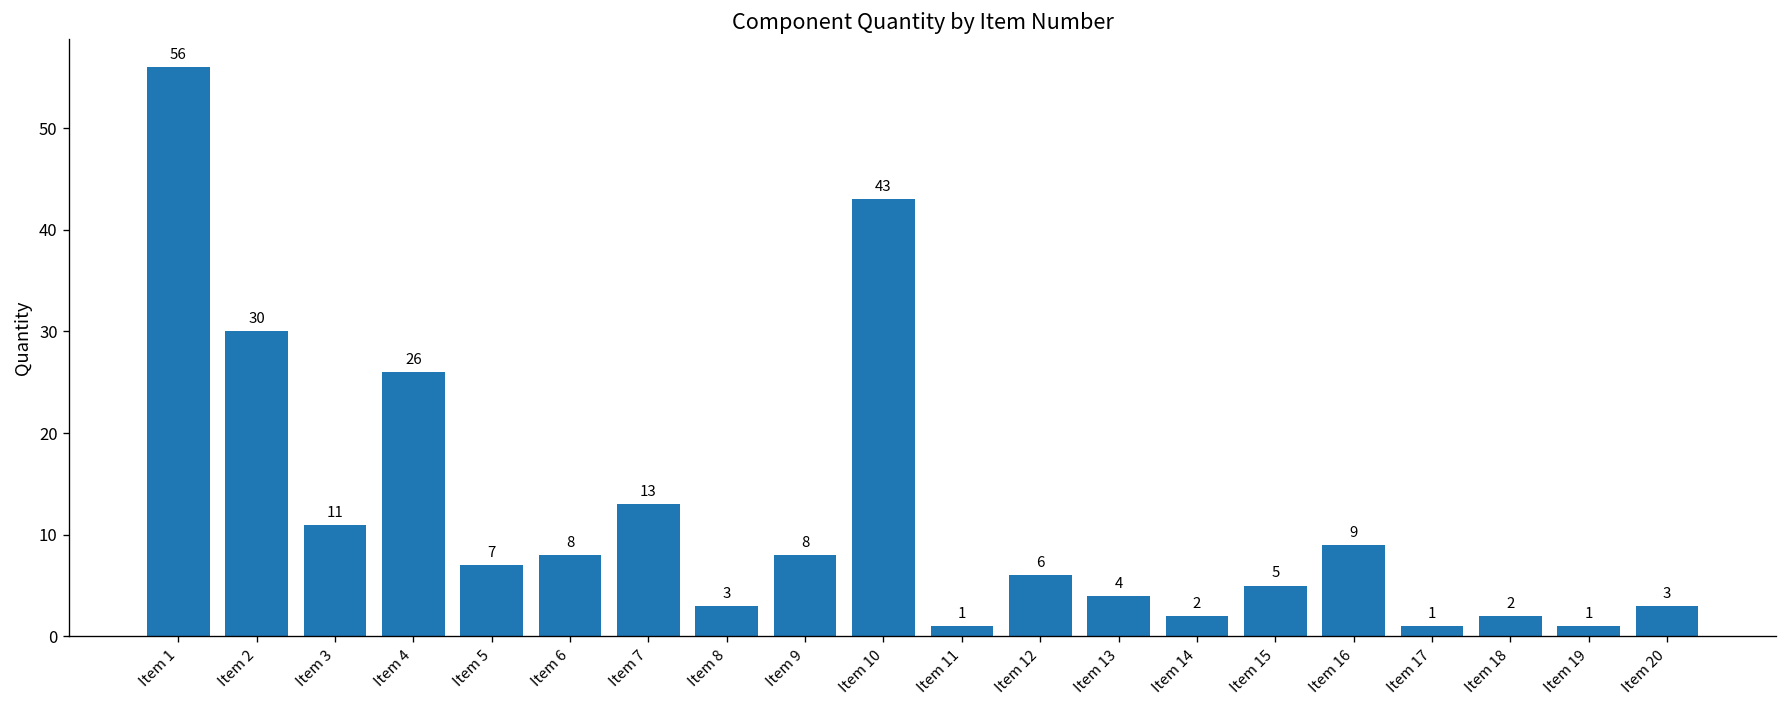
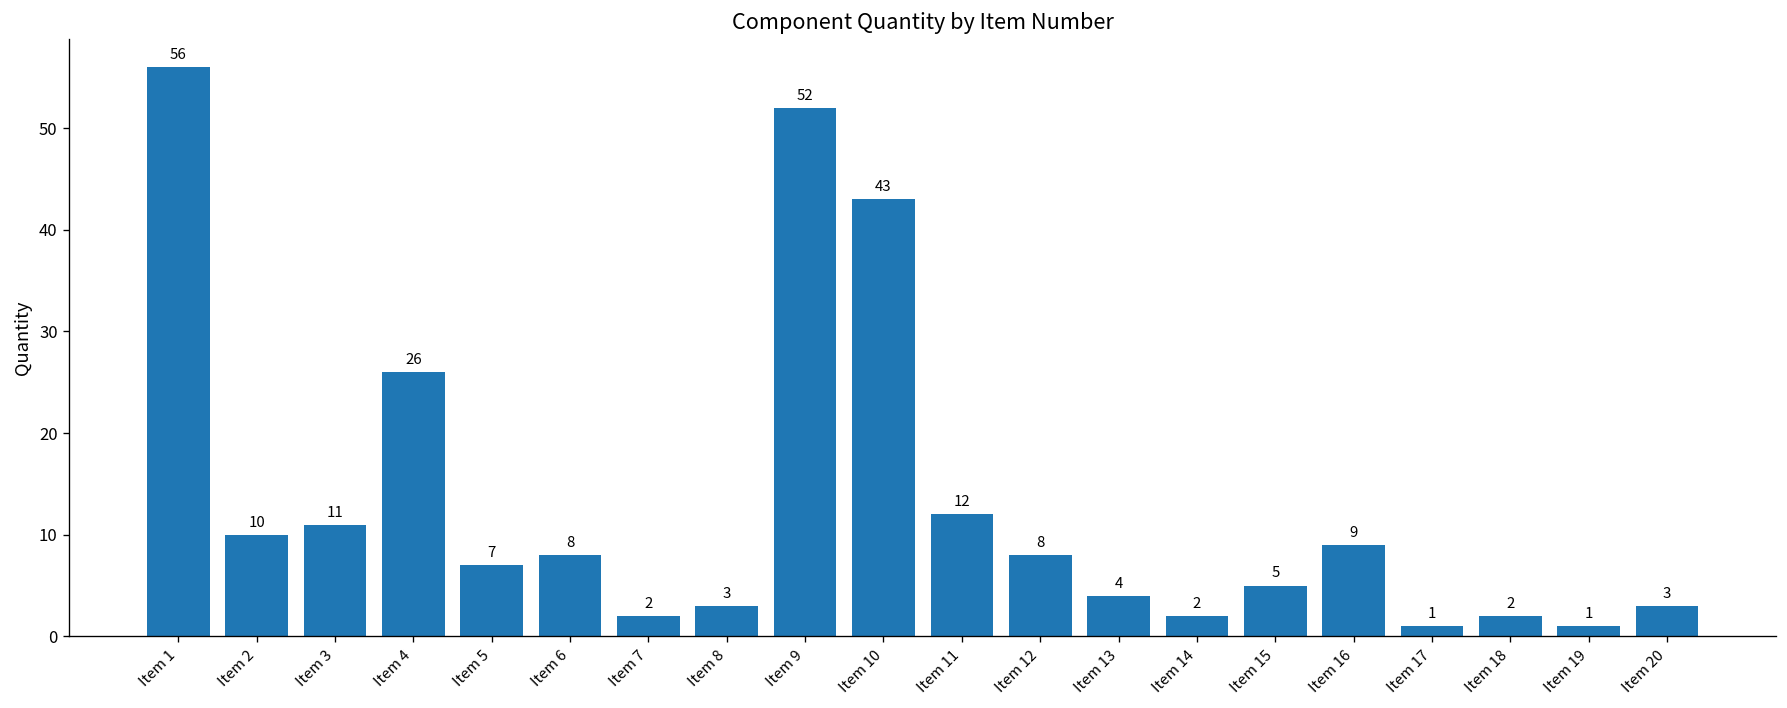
Item 2: 30 -> 10
Item 7: 13 -> 2
Item 9: 8 -> 52
Item 11: 1 -> 12
Item 12: 6 -> 8
